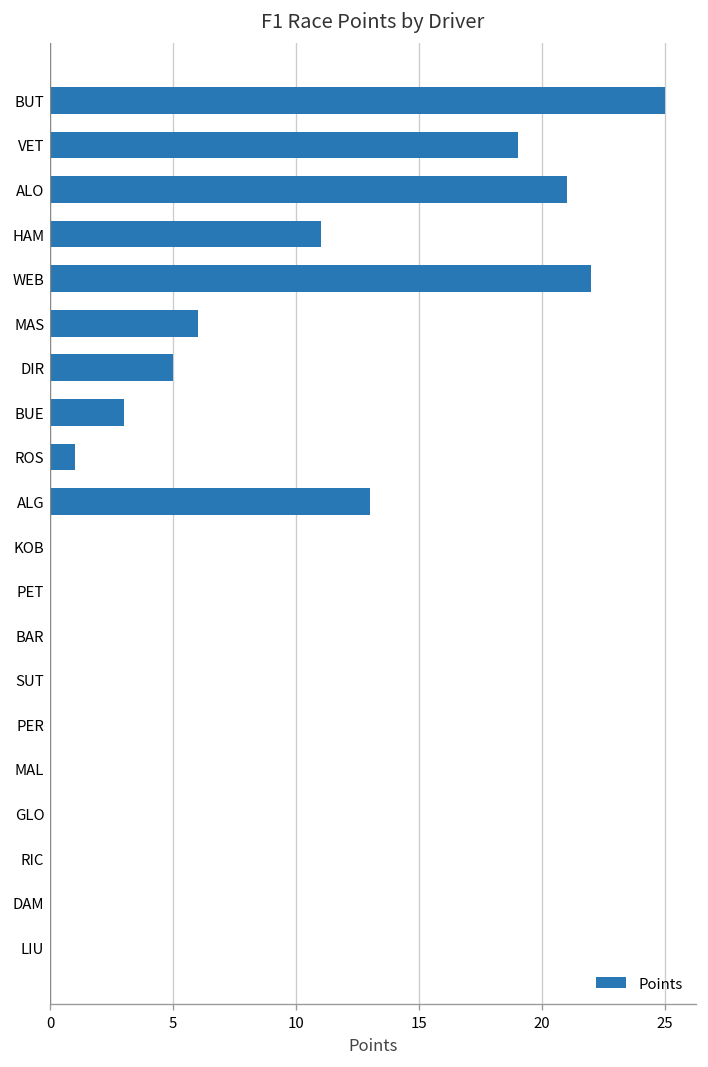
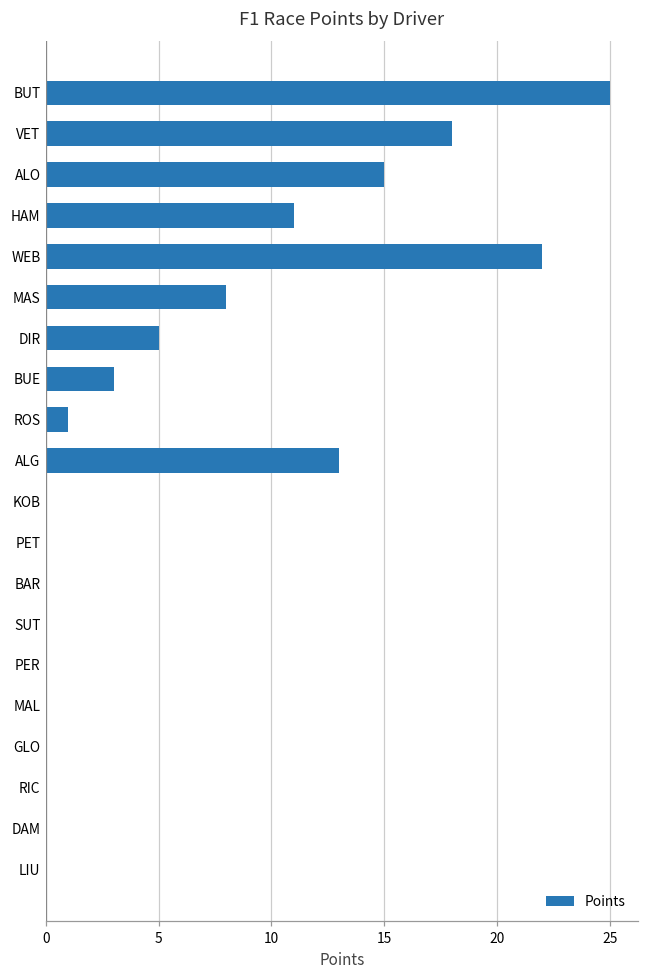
VET: 19 -> 18
ALO: 21 -> 15
MAS: 6 -> 8
